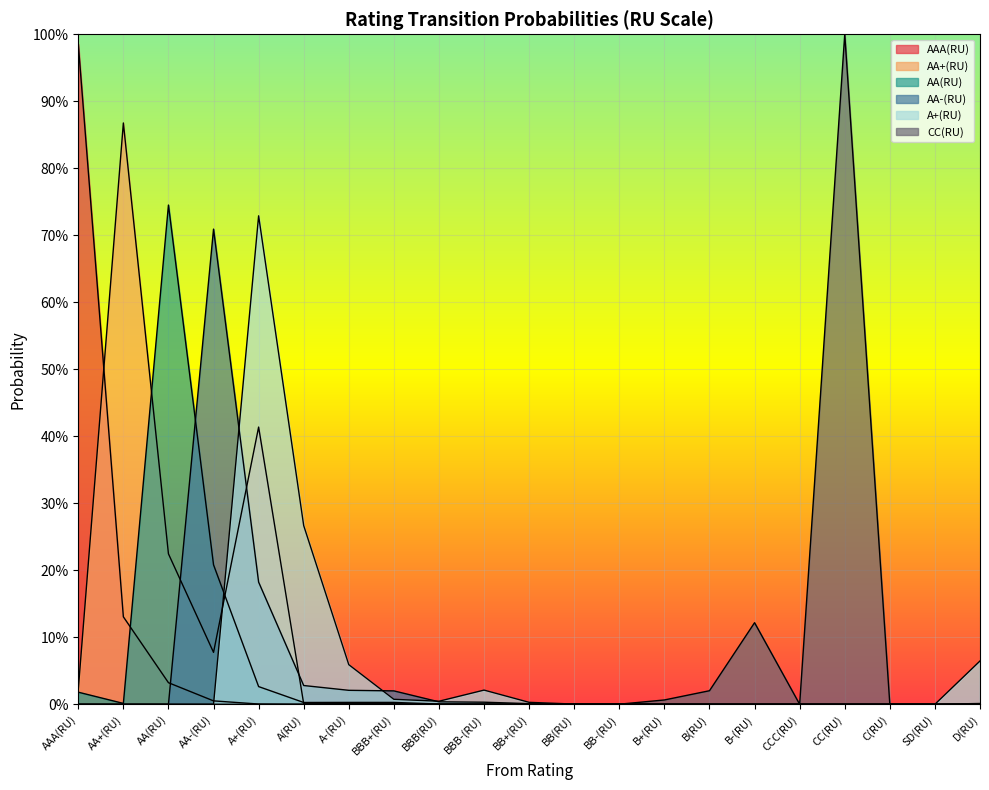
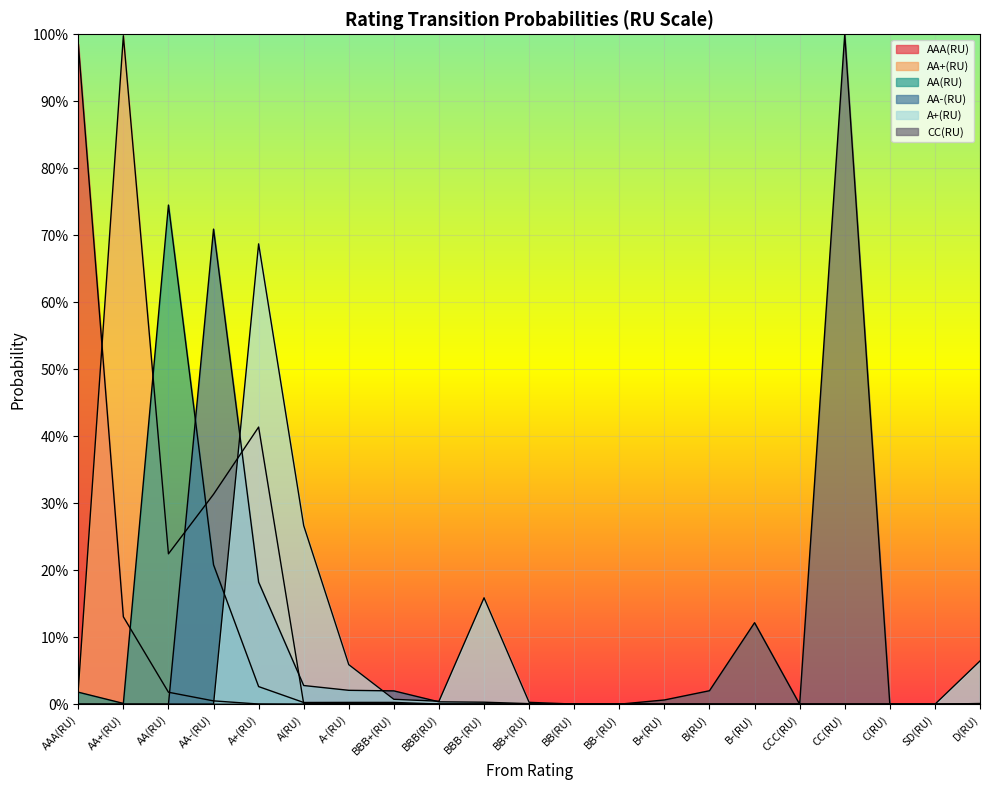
AA+(RU), AA+(RU): 87% -> 100%
AAA(RU), AA(RU): 3% -> 2%
AA+(RU), AA-(RU): 8% -> 31%
A+(RU), A+(RU): 73% -> 69%
A+(RU), BBB-(RU): 2% -> 16%
